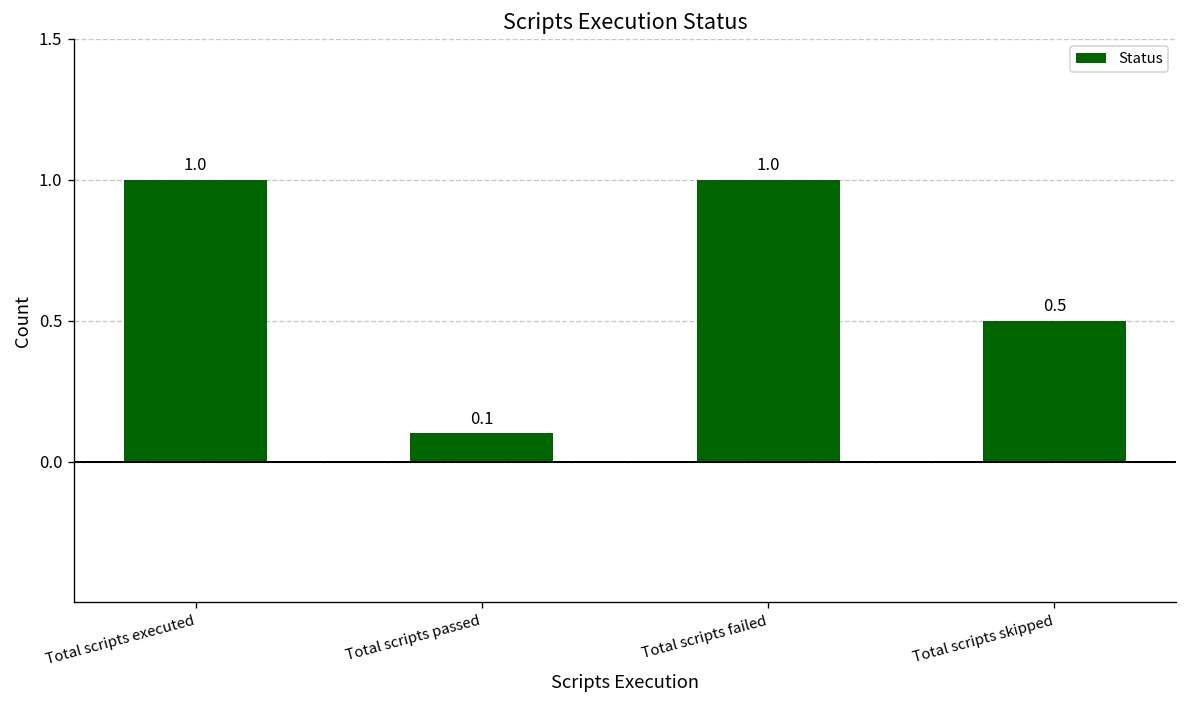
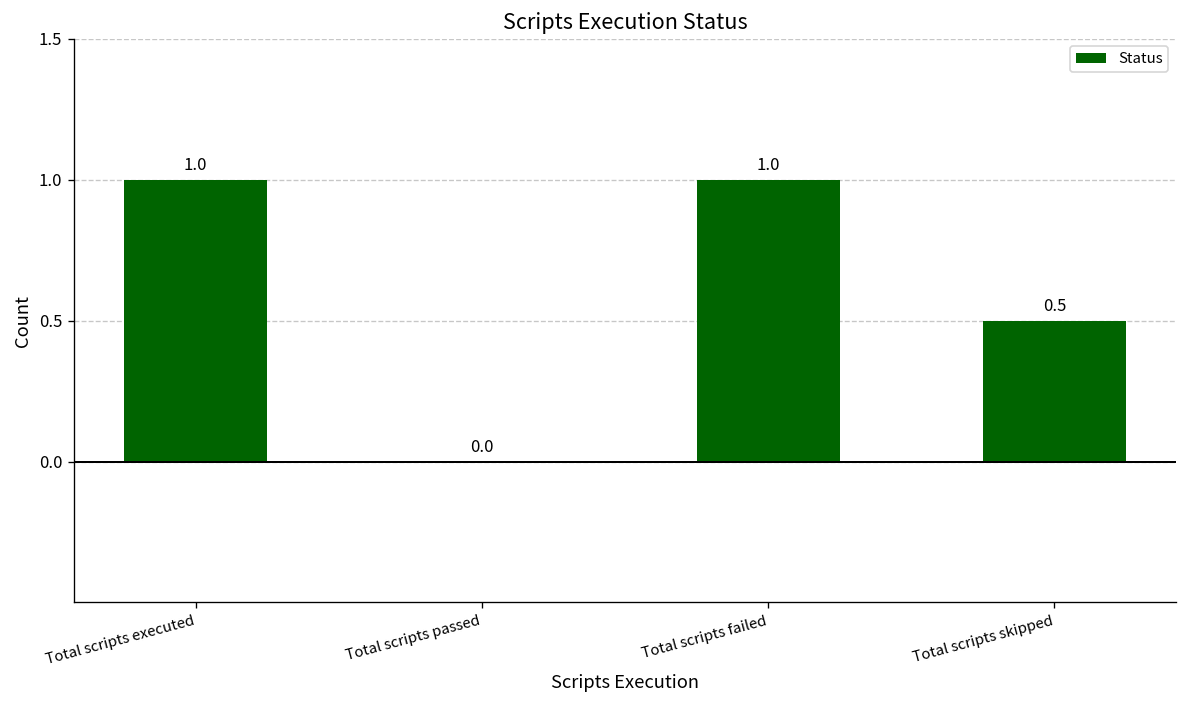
Total scripts passed: 0.1 -> 0.0
